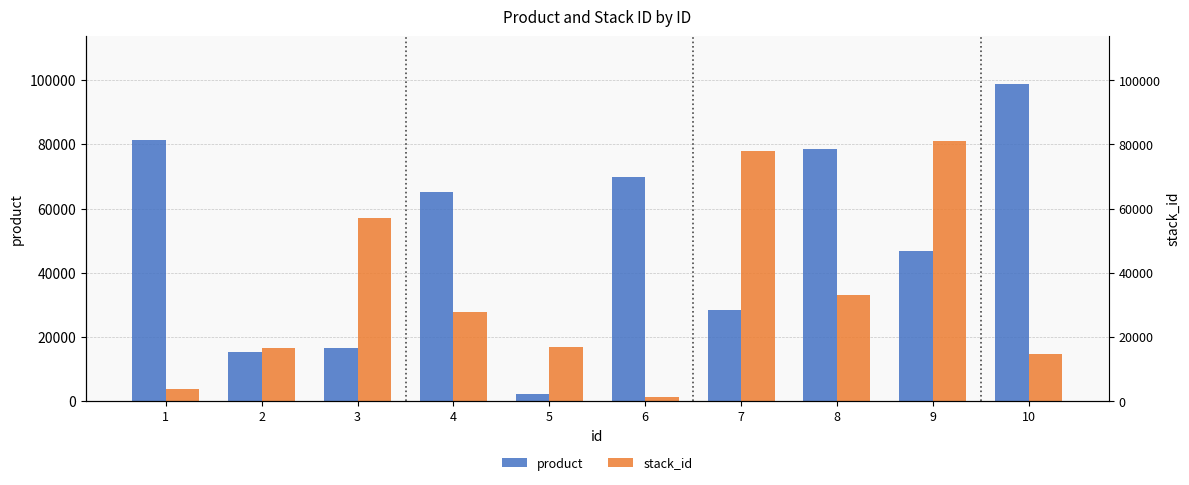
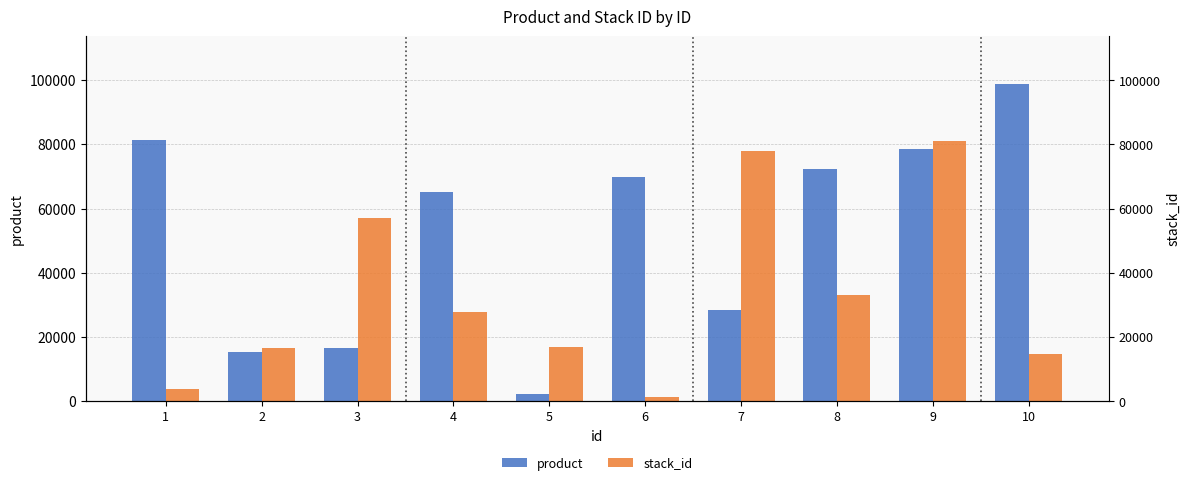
product, 8: 79000 -> 72000
product, 9: 47000 -> 79000
